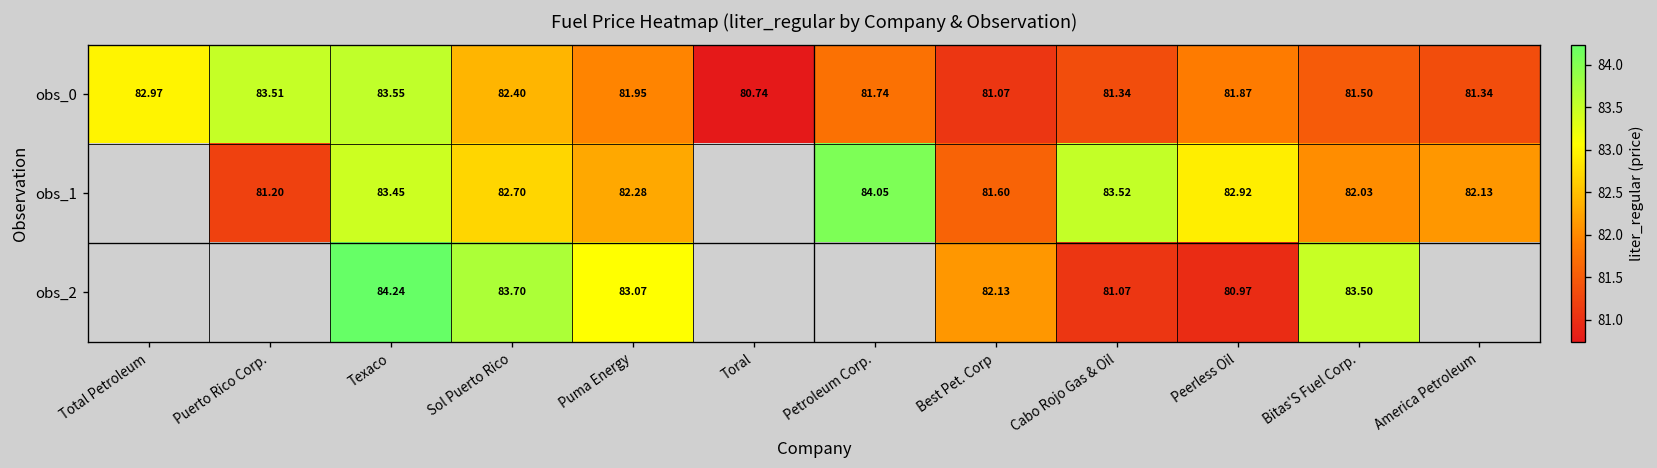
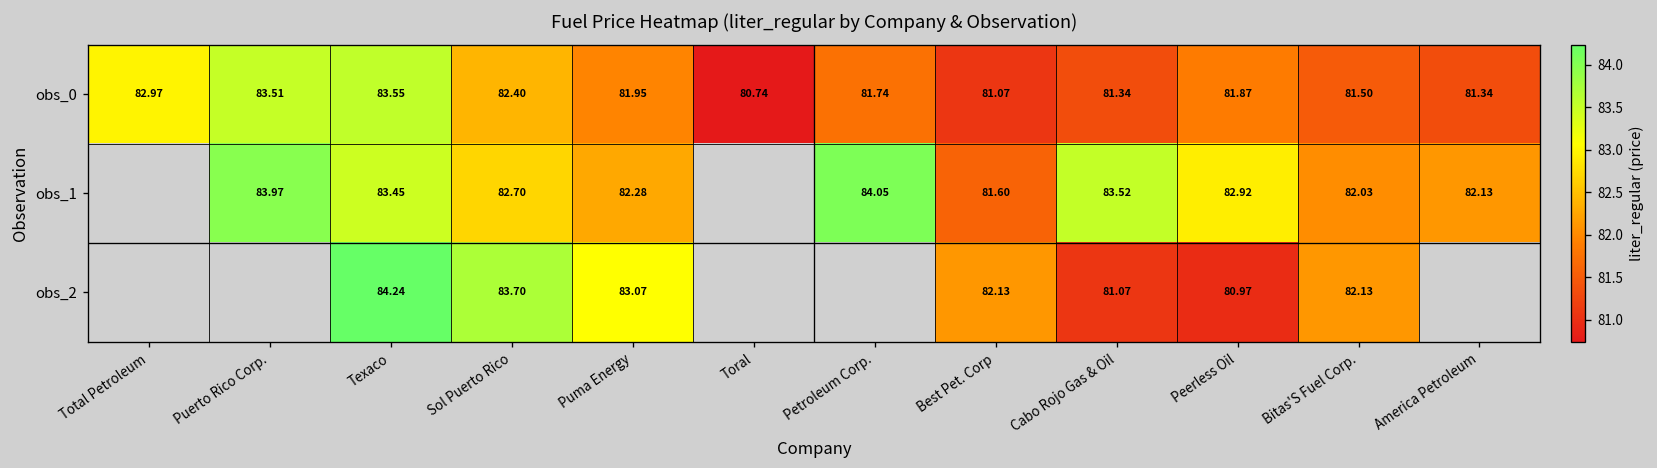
obs_1, Puerto Rico Corp.: 81.20 -> 83.97
obs_2, Bitas'S Fuel Corp.: 83.50 -> 82.13
